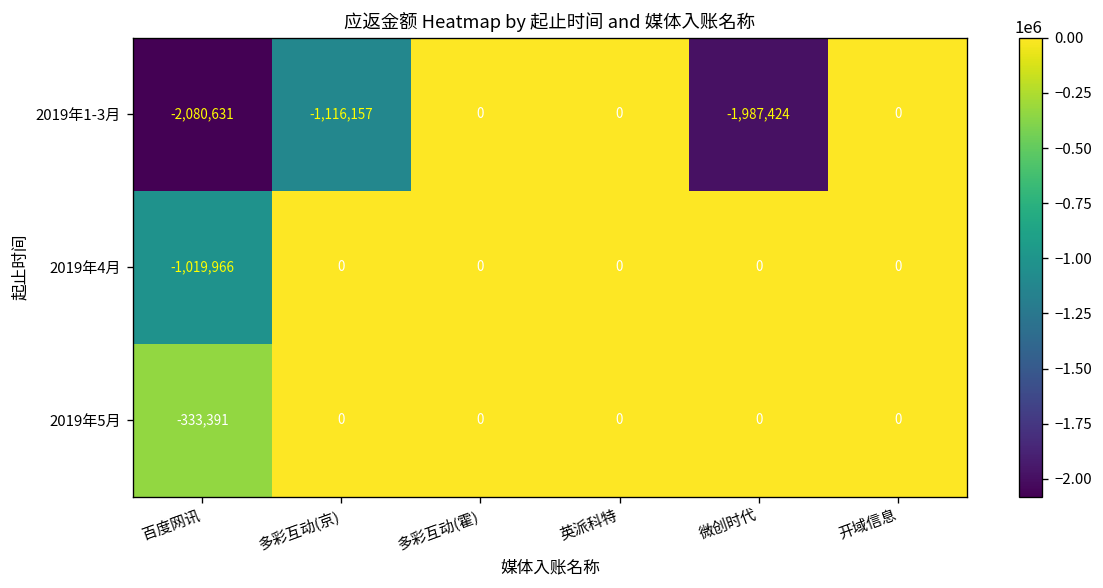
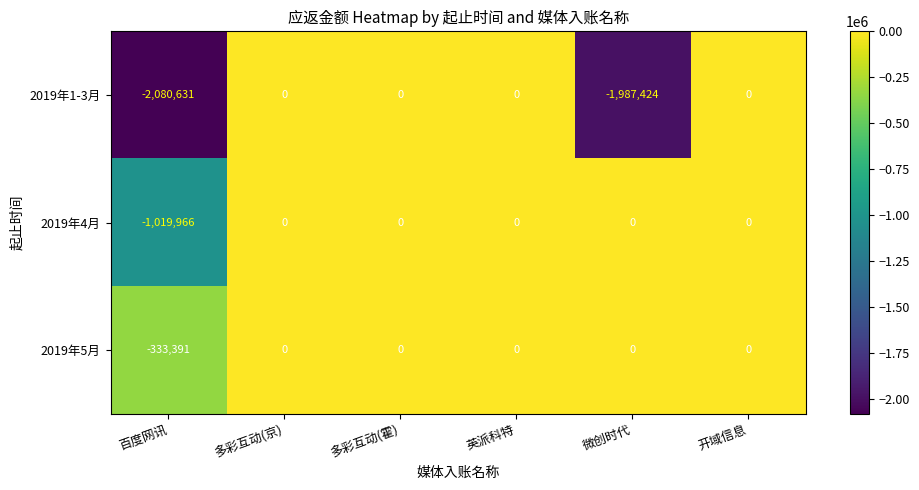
2019年1-3月, 多彩互动(京): -1,116,157 -> 0
